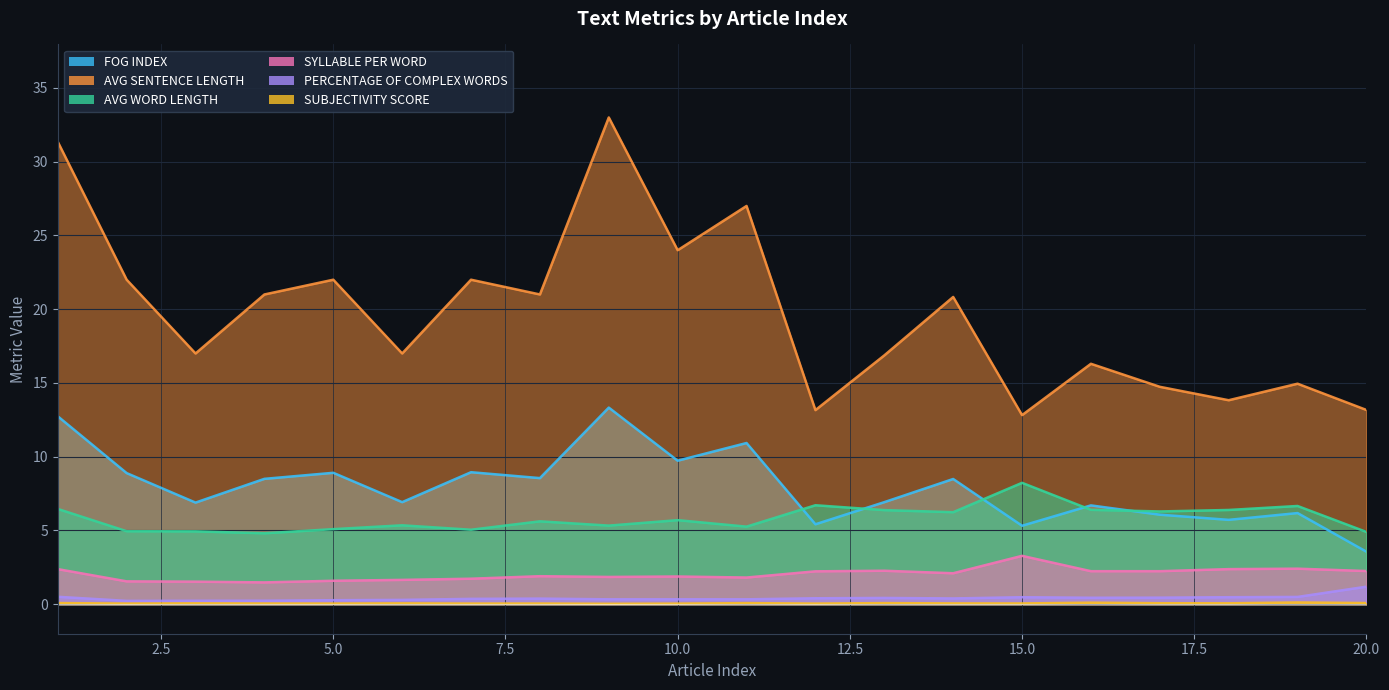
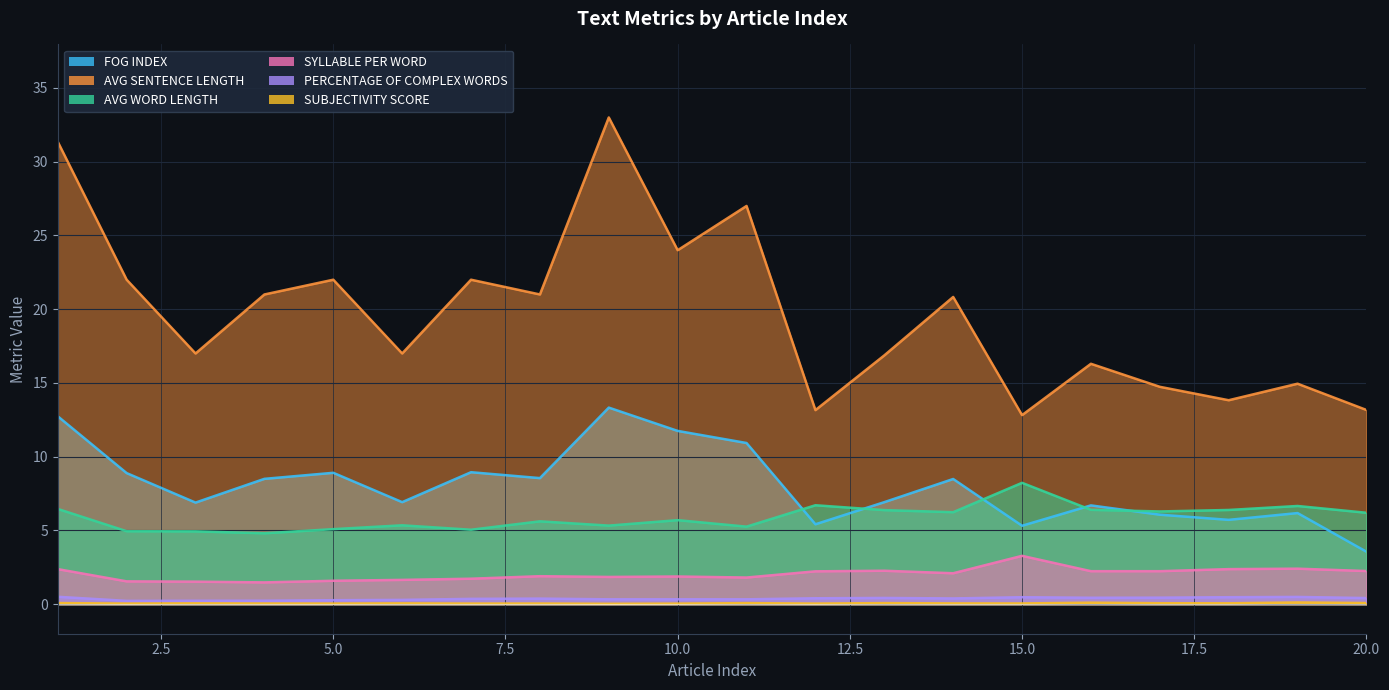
FOG INDEX, 10.0: 9.7 -> 11.8
AVG WORD LENGTH, 20.0: 4.9 -> 6.2
PERCENTAGE OF COMPLEX WORDS, 20.0: 1.2 -> 0.4
